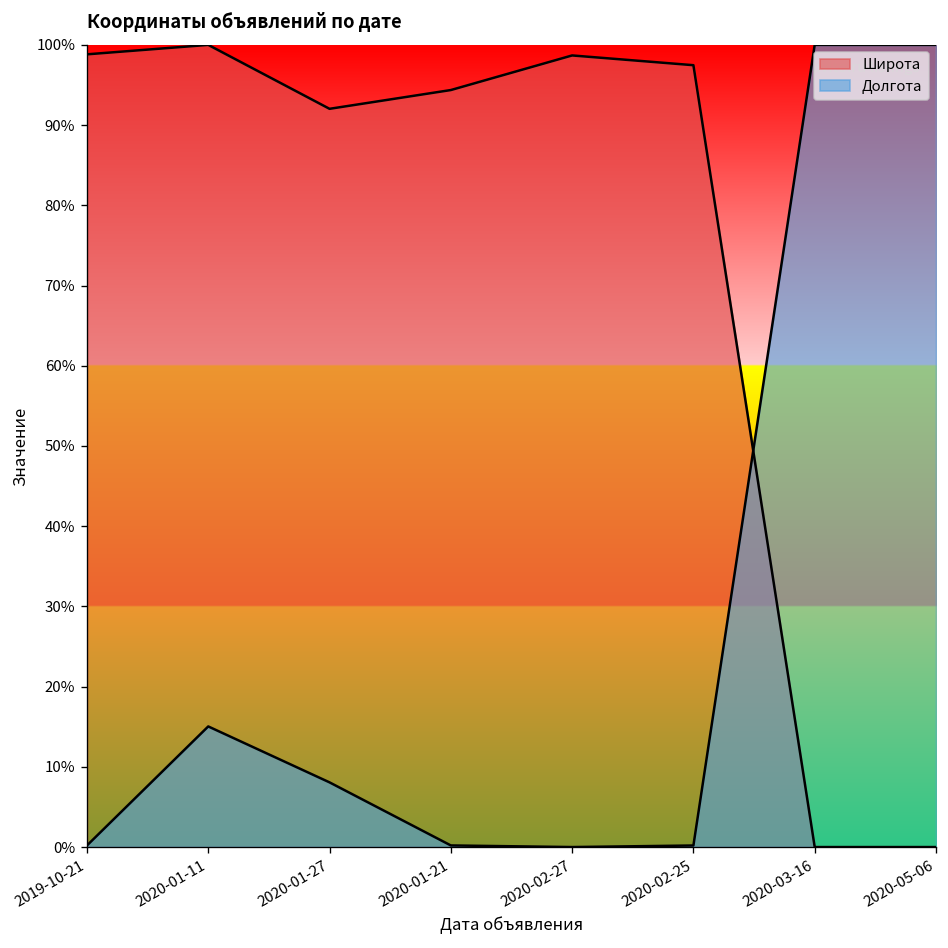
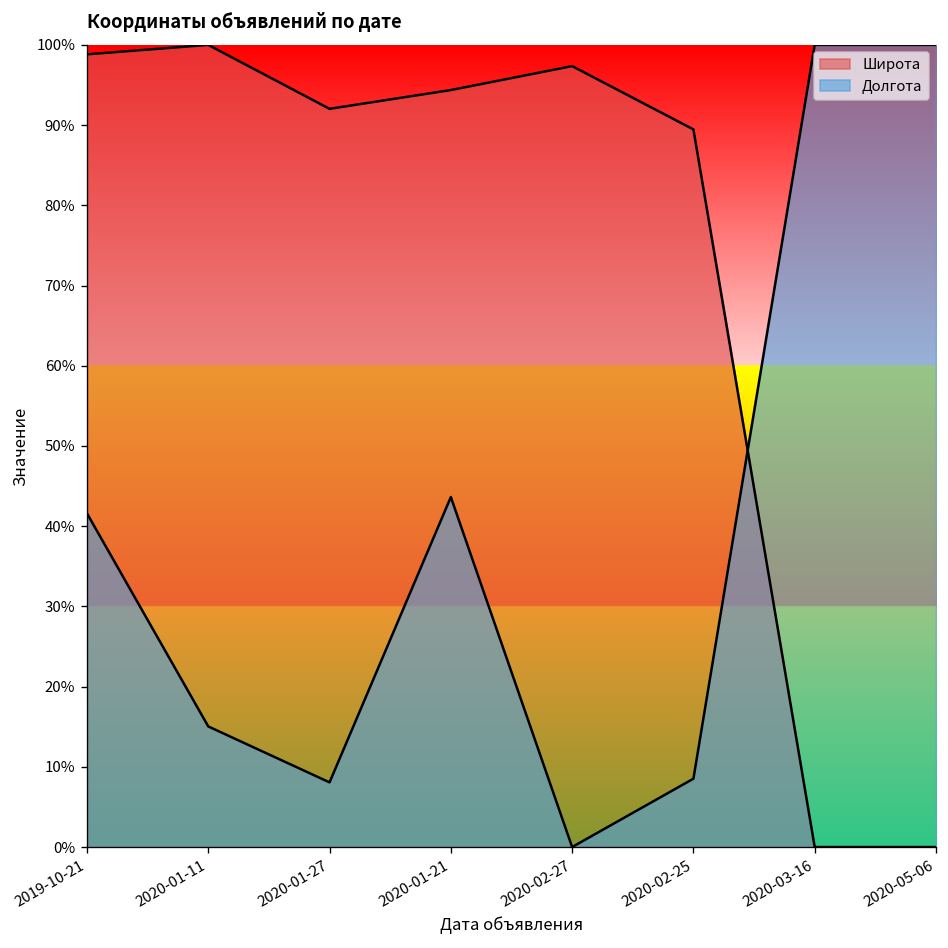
Долгота, 2019-10-21: 0% -> 42%
Долгота, 2020-01-21: 0% -> 44%
Широта, 2020-02-27: 99% -> 97%
Широта, 2020-02-25: 97% -> 89%
Долгота, 2020-02-25: 0% -> 9%
